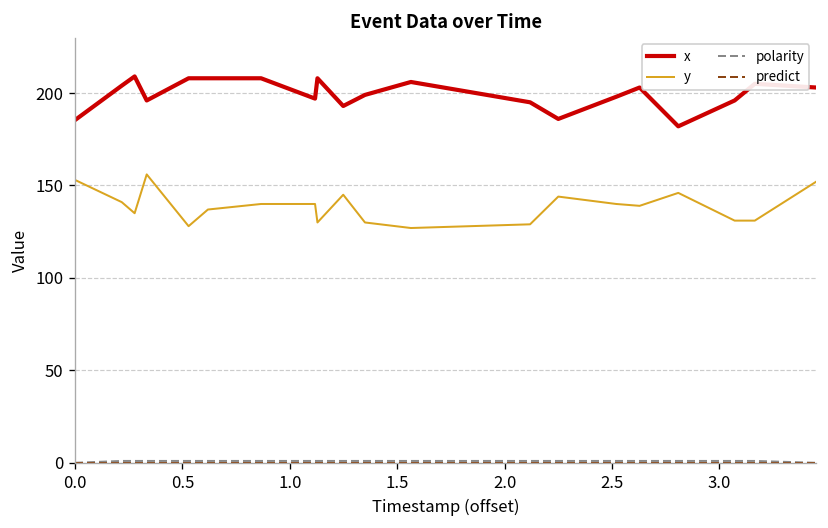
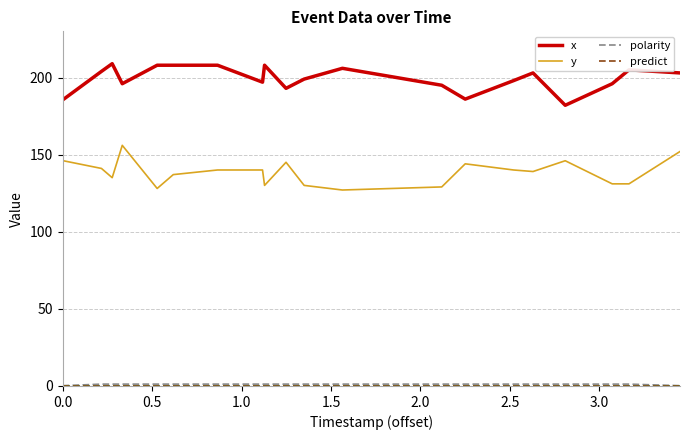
y, 0.0: 153 -> 146
